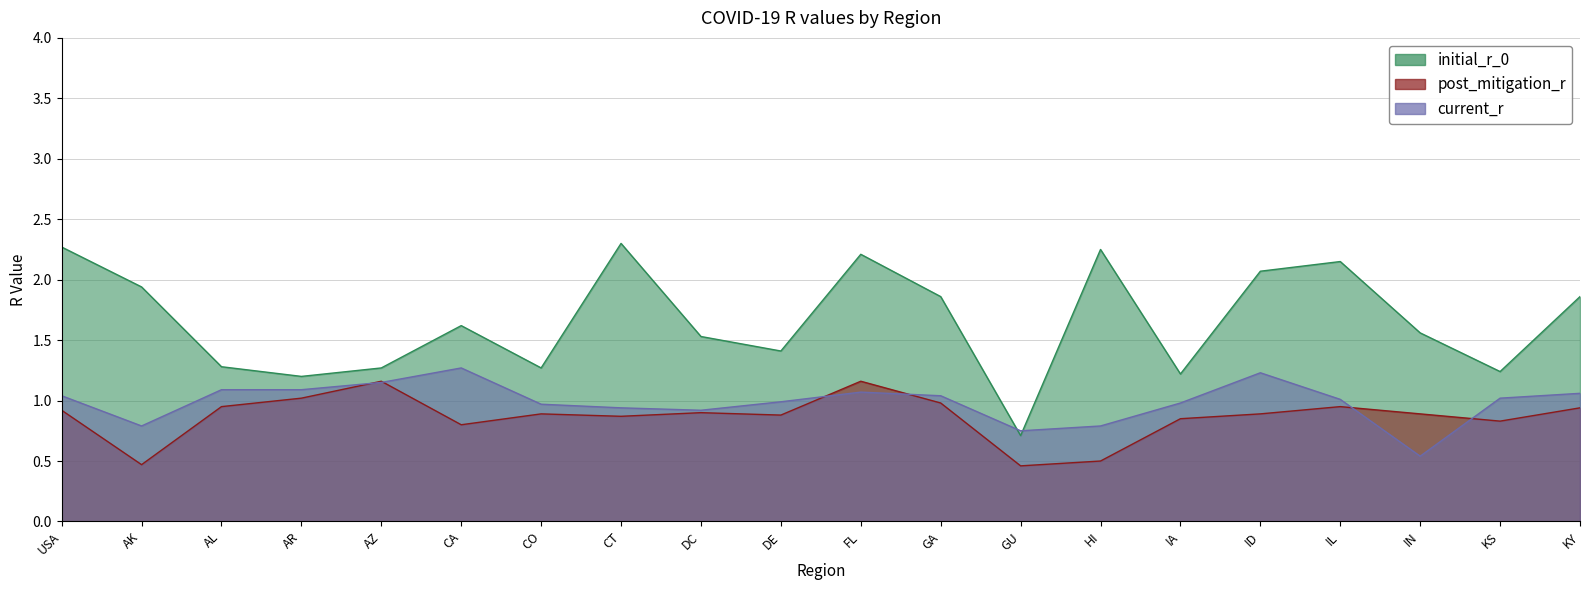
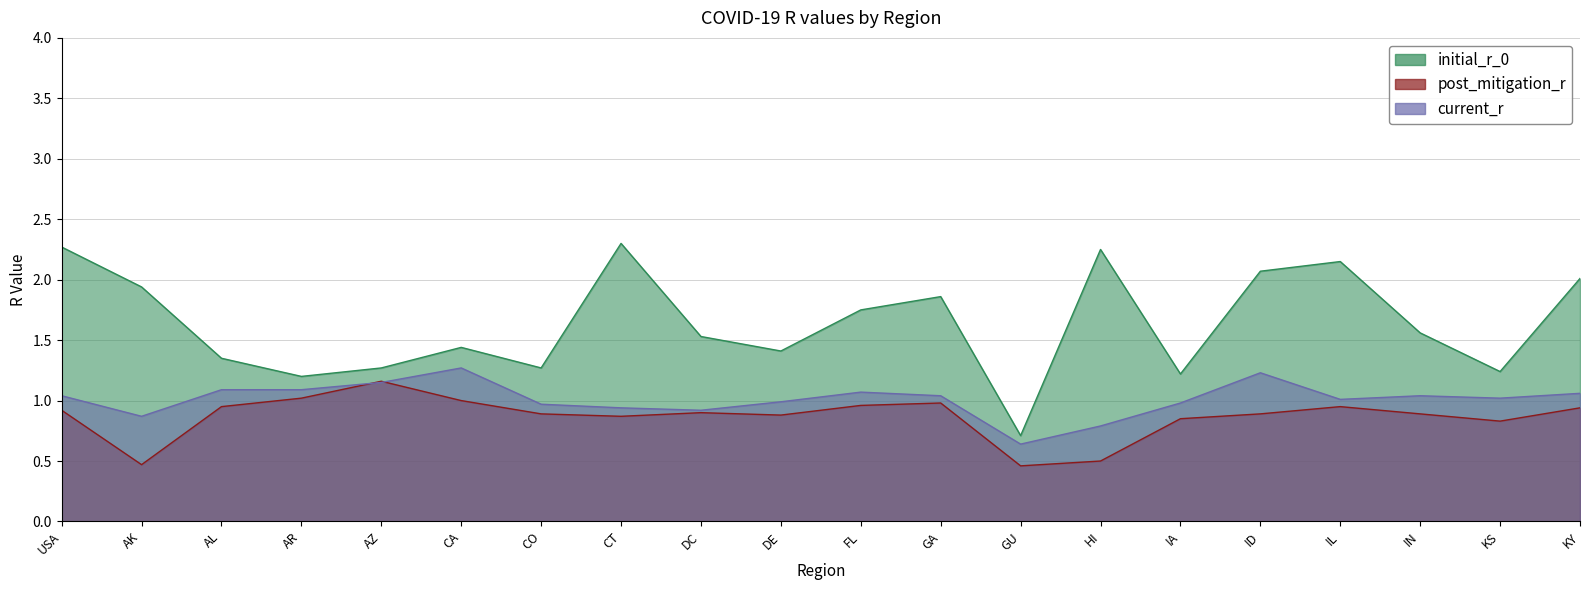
current_r, AK: 0.79 -> 0.87
initial_r_0, AL: 1.28 -> 1.35
initial_r_0, CA: 1.62 -> 1.44
post_mitigation_r, CA: 0.8 -> 1.0
initial_r_0, FL: 2.21 -> 1.75
post_mitigation_r, FL: 1.16 -> 0.96
current_r, GU: 0.75 -> 0.64
current_r, IN: 0.54 -> 1.04
initial_r_0, KY: 1.86 -> 2.01
